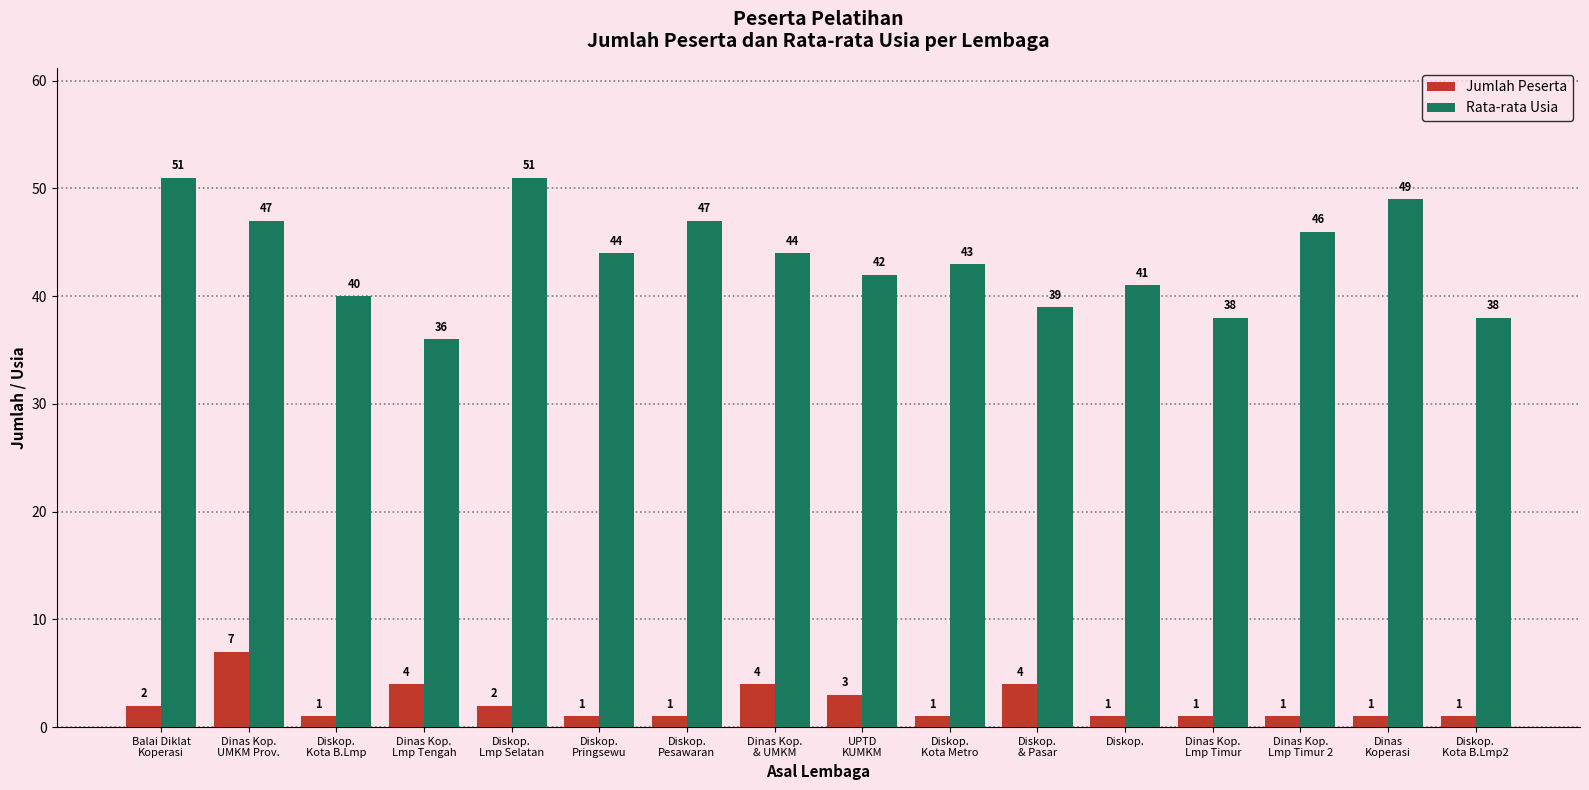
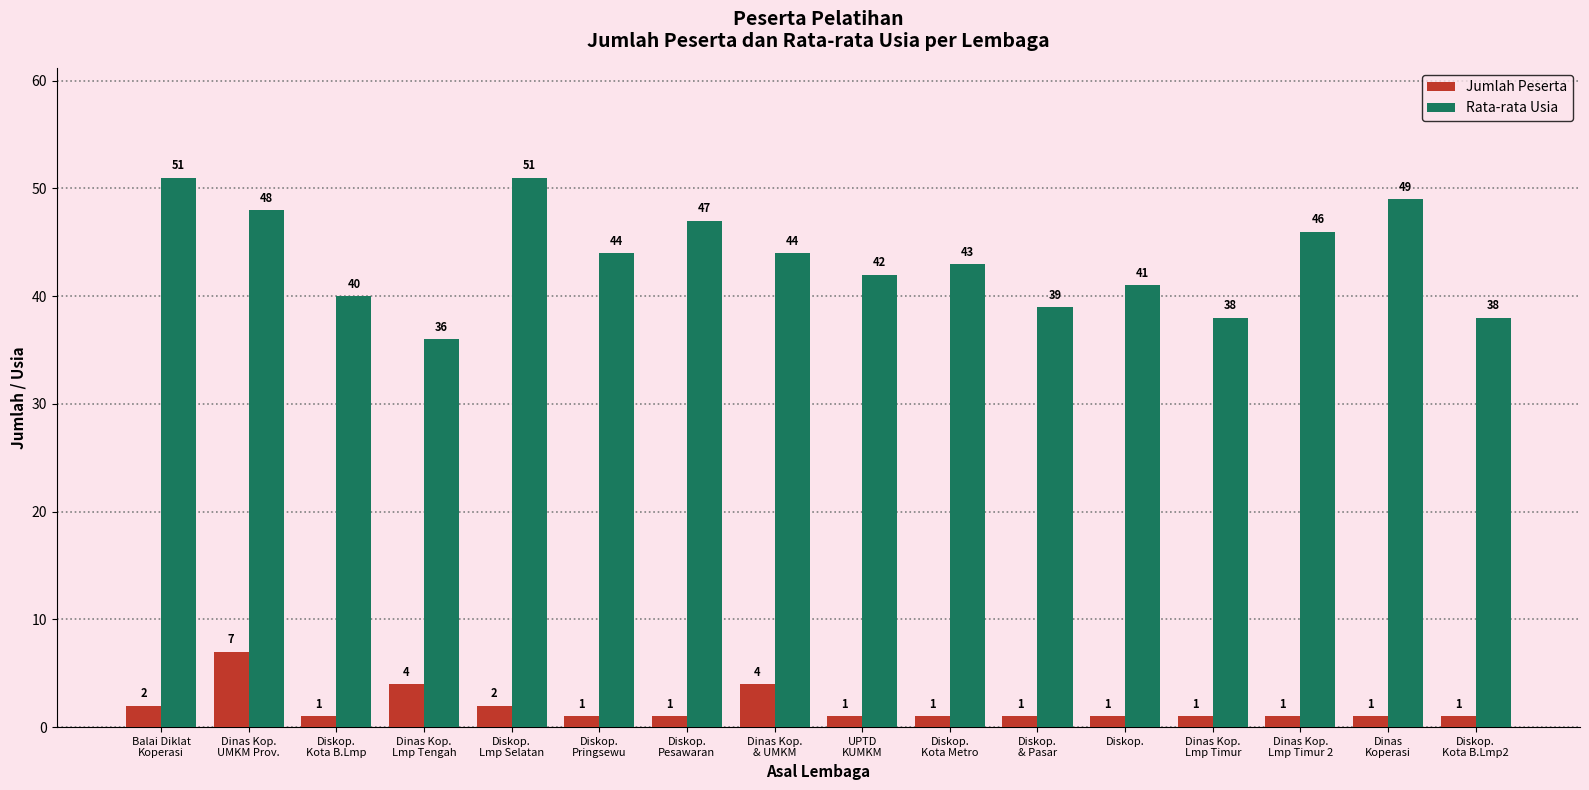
Rata-rata Usia, Dinas Kop. UMKM Prov.: 47 -> 48
Jumlah Peserta, UPTD KUMKM: 3 -> 1
Jumlah Peserta, Diskop. & Pasar: 4 -> 1
